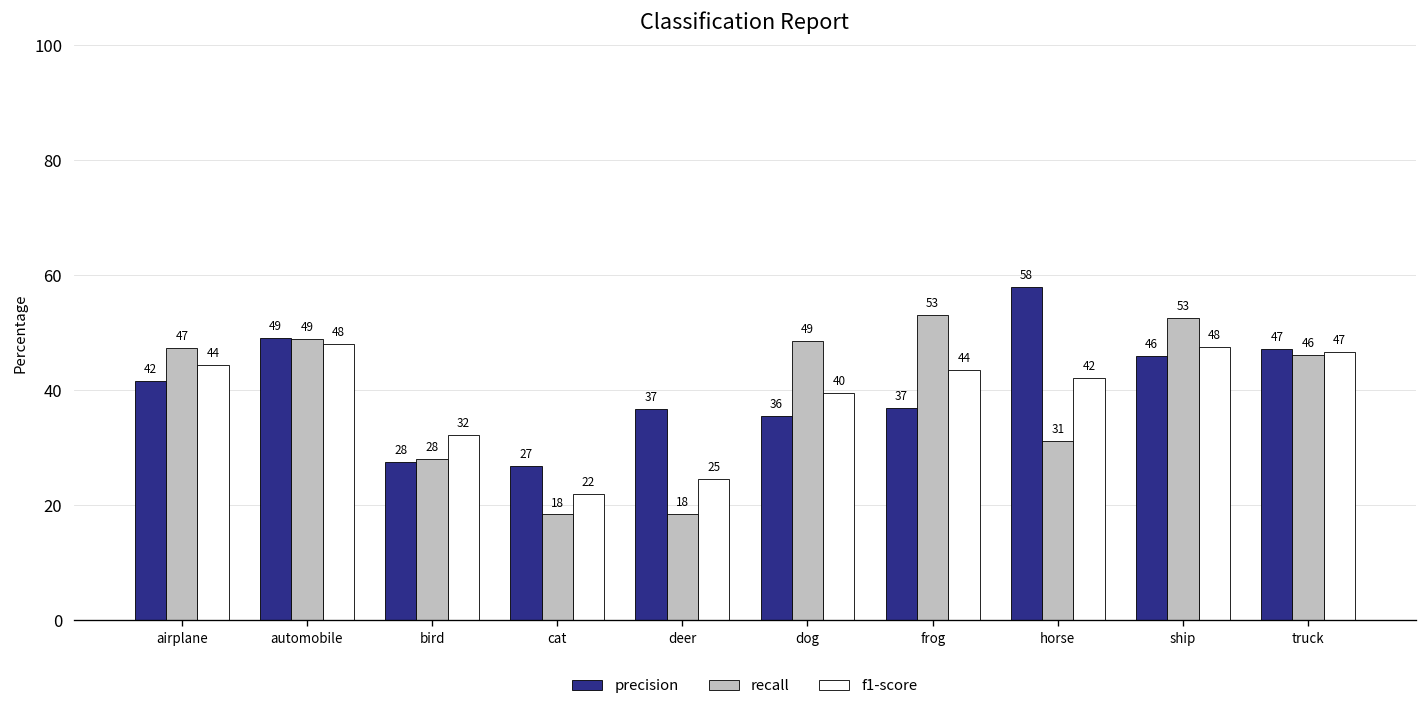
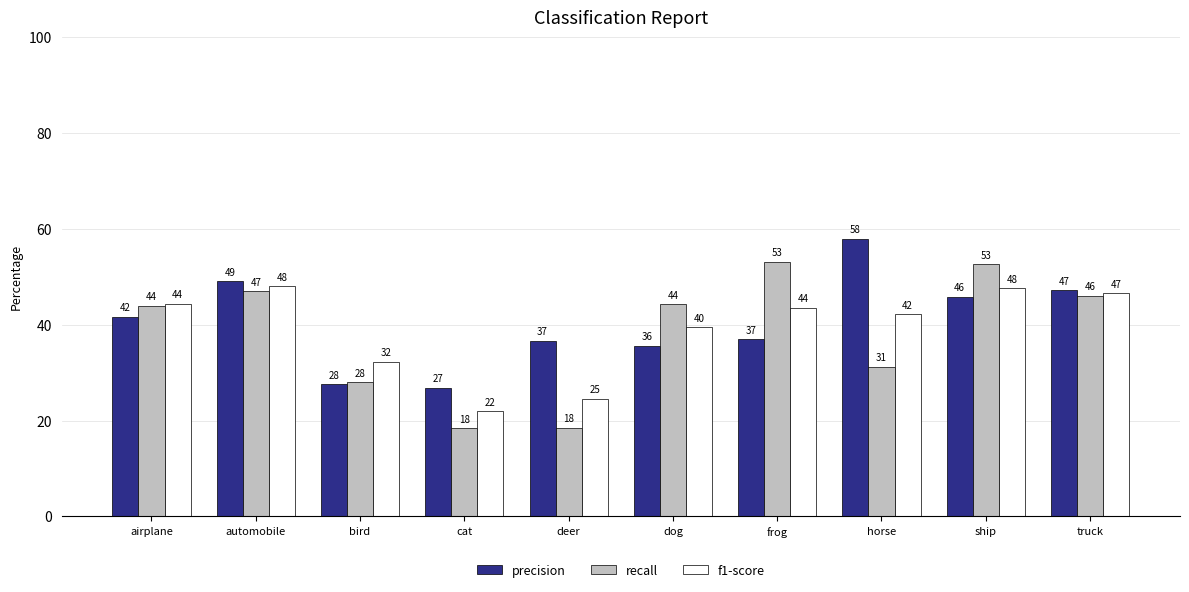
recall, airplane: 47 -> 44
recall, automobile: 49 -> 47
recall, dog: 49 -> 44
